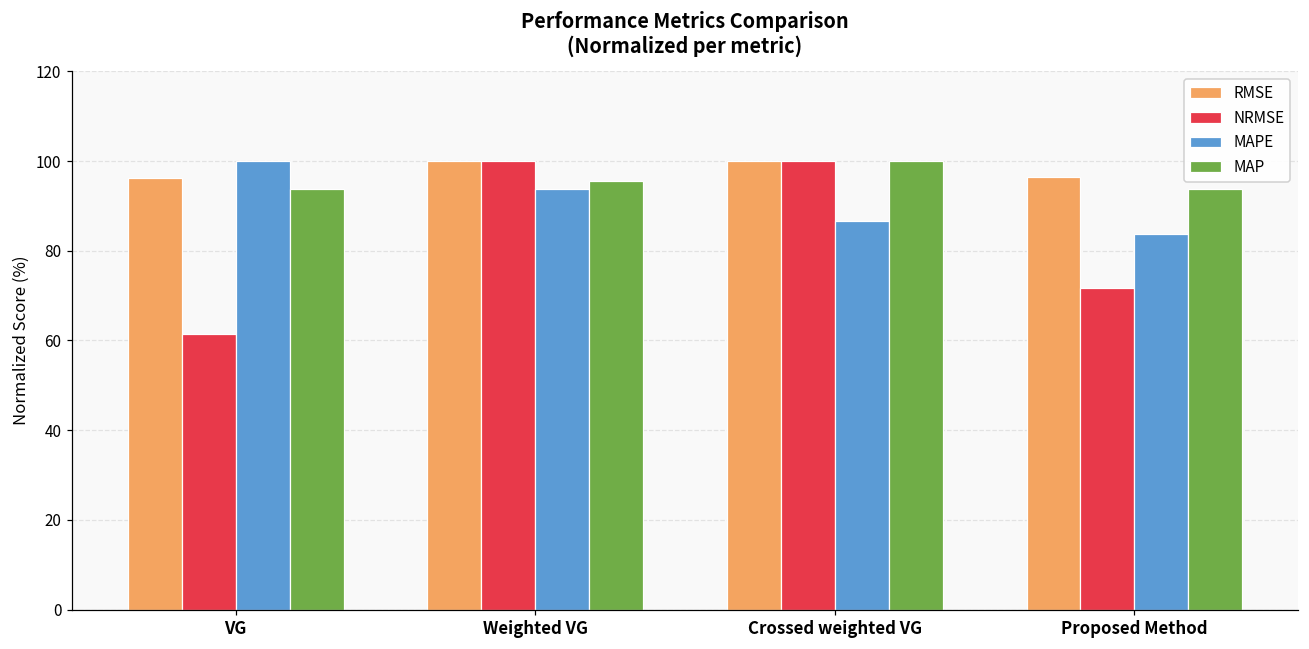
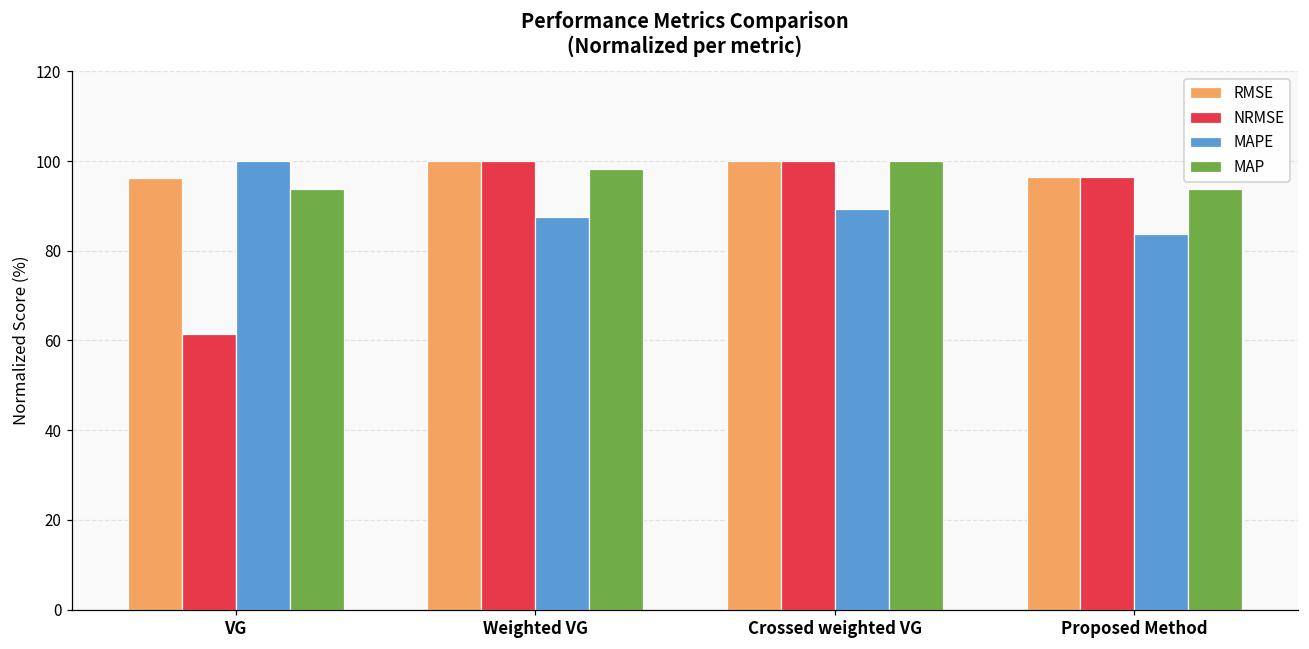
MAPE, Weighted VG: 94 -> 88
MAP, Weighted VG: 96 -> 98
MAPE, Crossed weighted VG: 87 -> 89
NRMSE, Proposed Method: 72 -> 96
